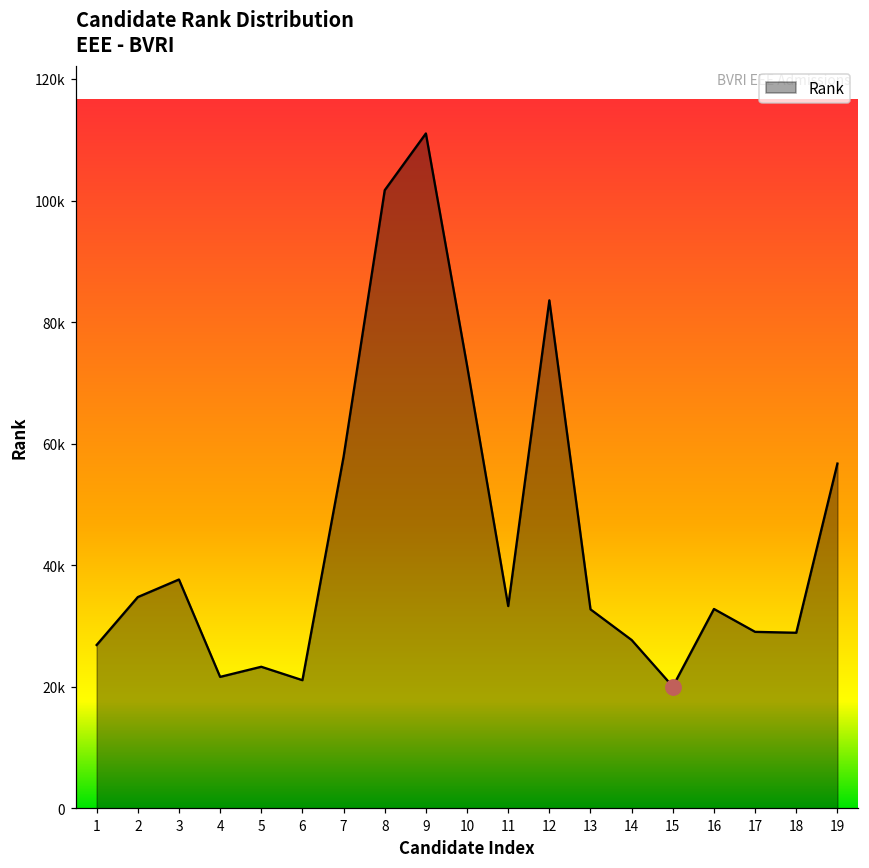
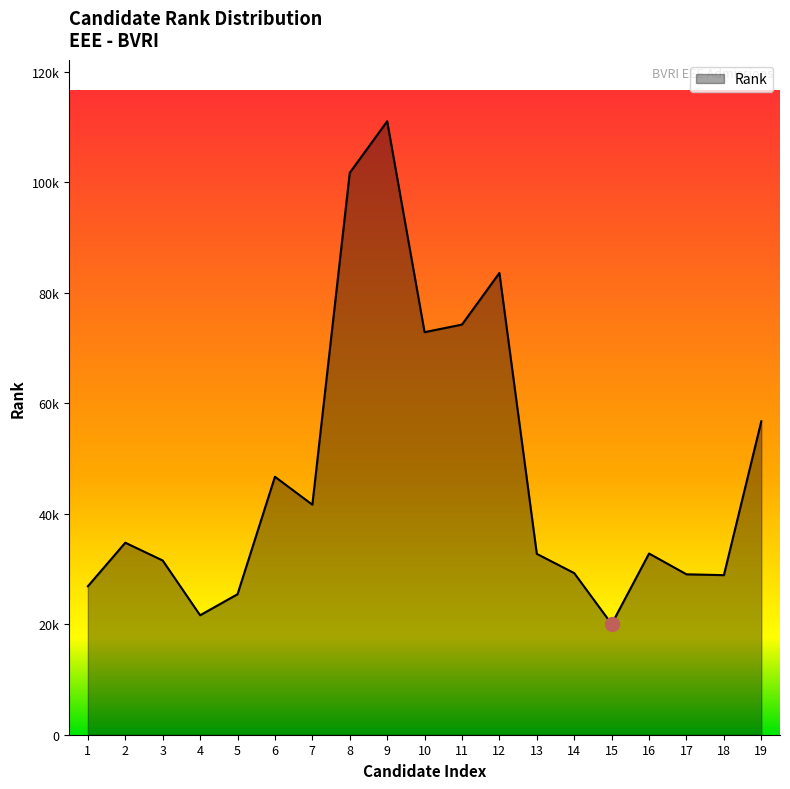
Rank, 3: 38000 -> 32000
Rank, 5: 23000 -> 25000
Rank, 6: 21000 -> 47000
Rank, 7: 58000 -> 42000
Rank, 11: 33000 -> 74000
Rank, 14: 28000 -> 29000
